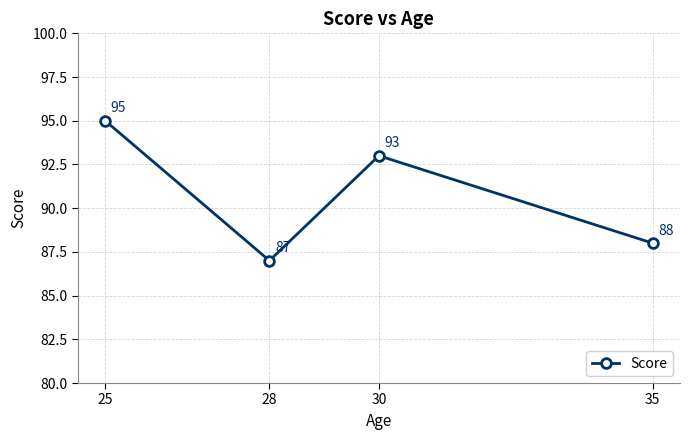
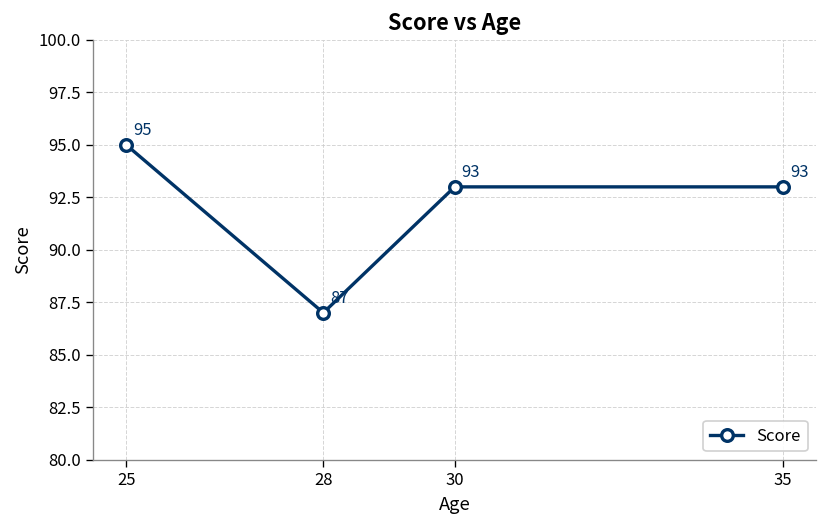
35: 88 -> 93
